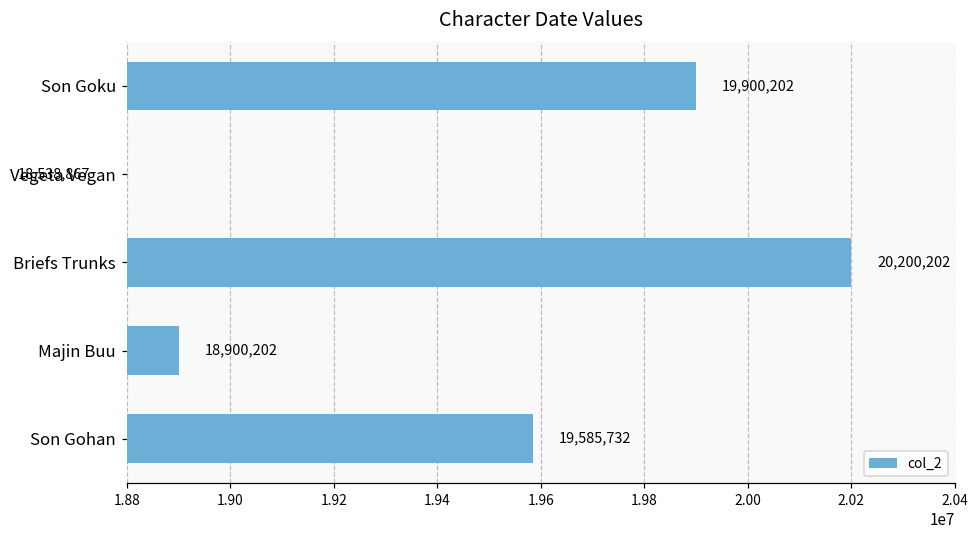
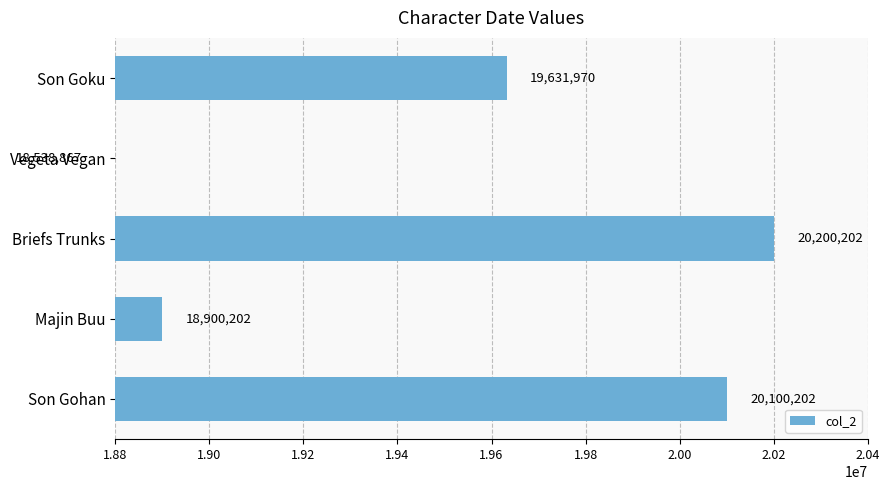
Son Goku: 19,900,202 -> 19,631,970
Son Gohan: 19,585,732 -> 20,100,202
